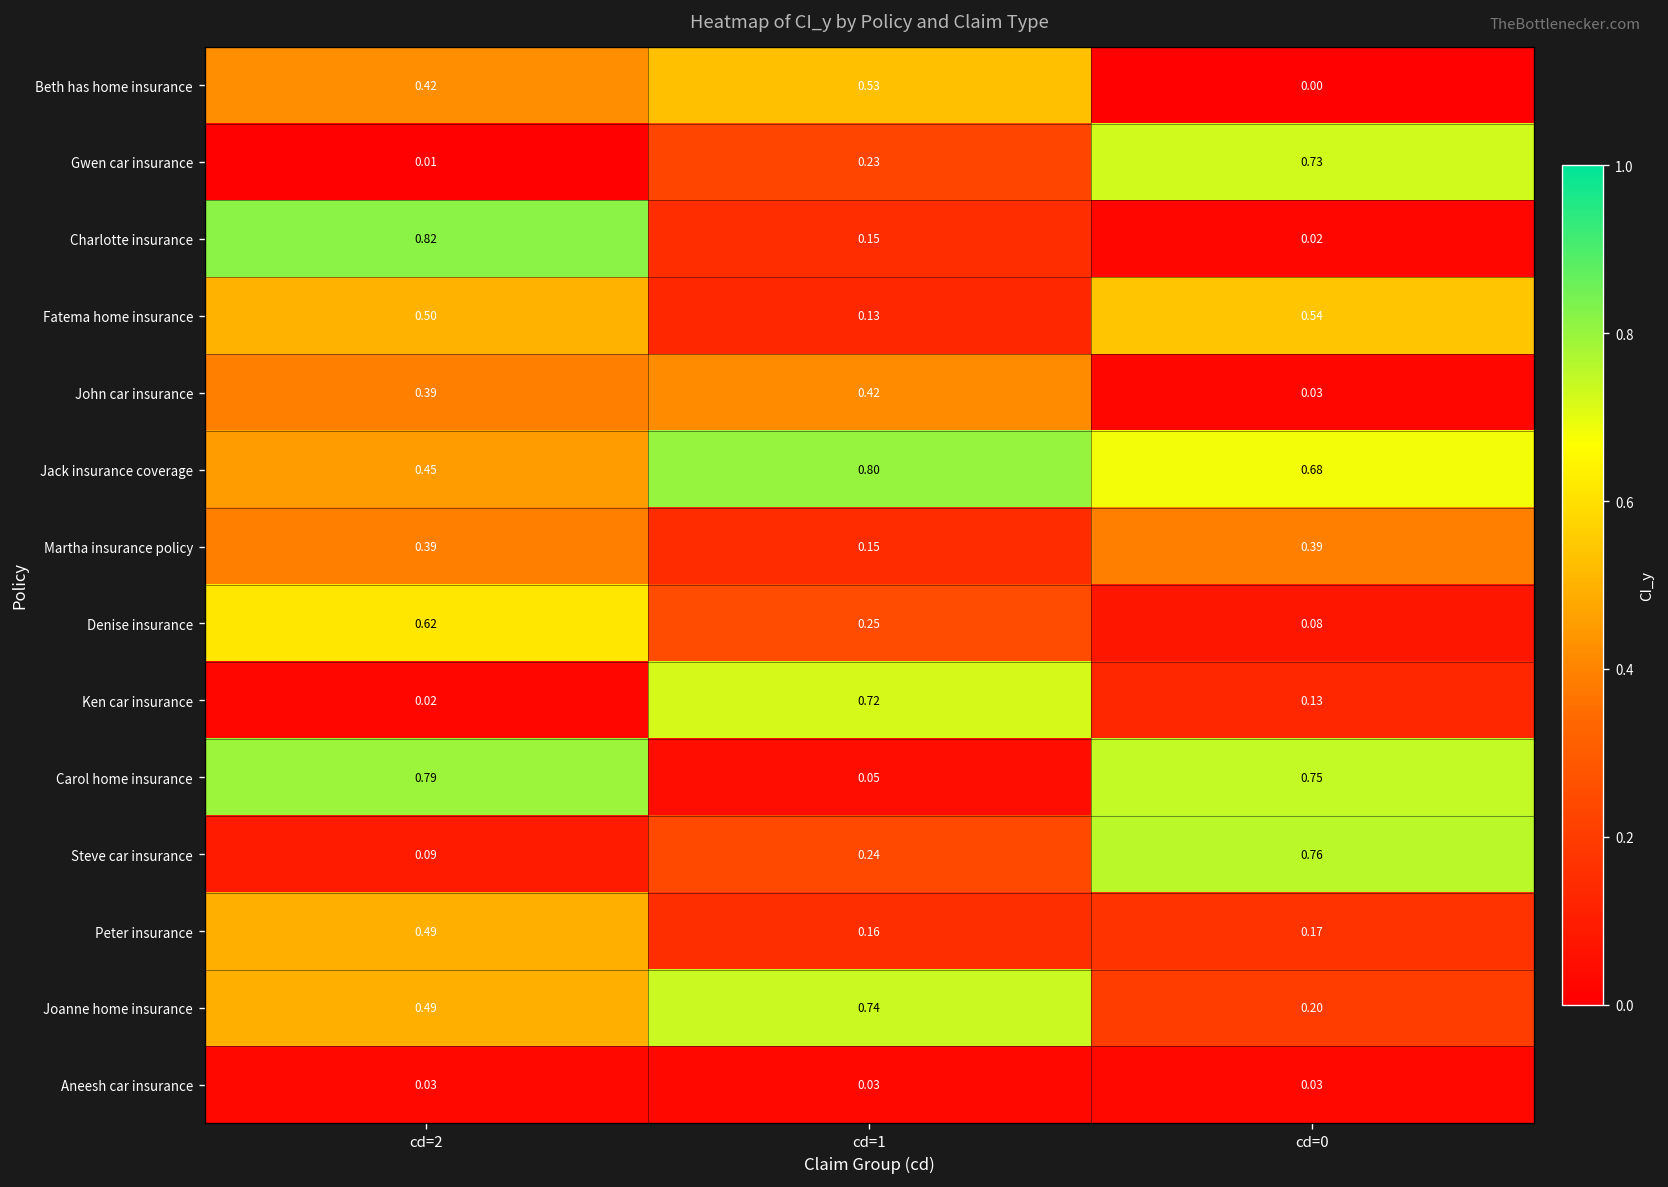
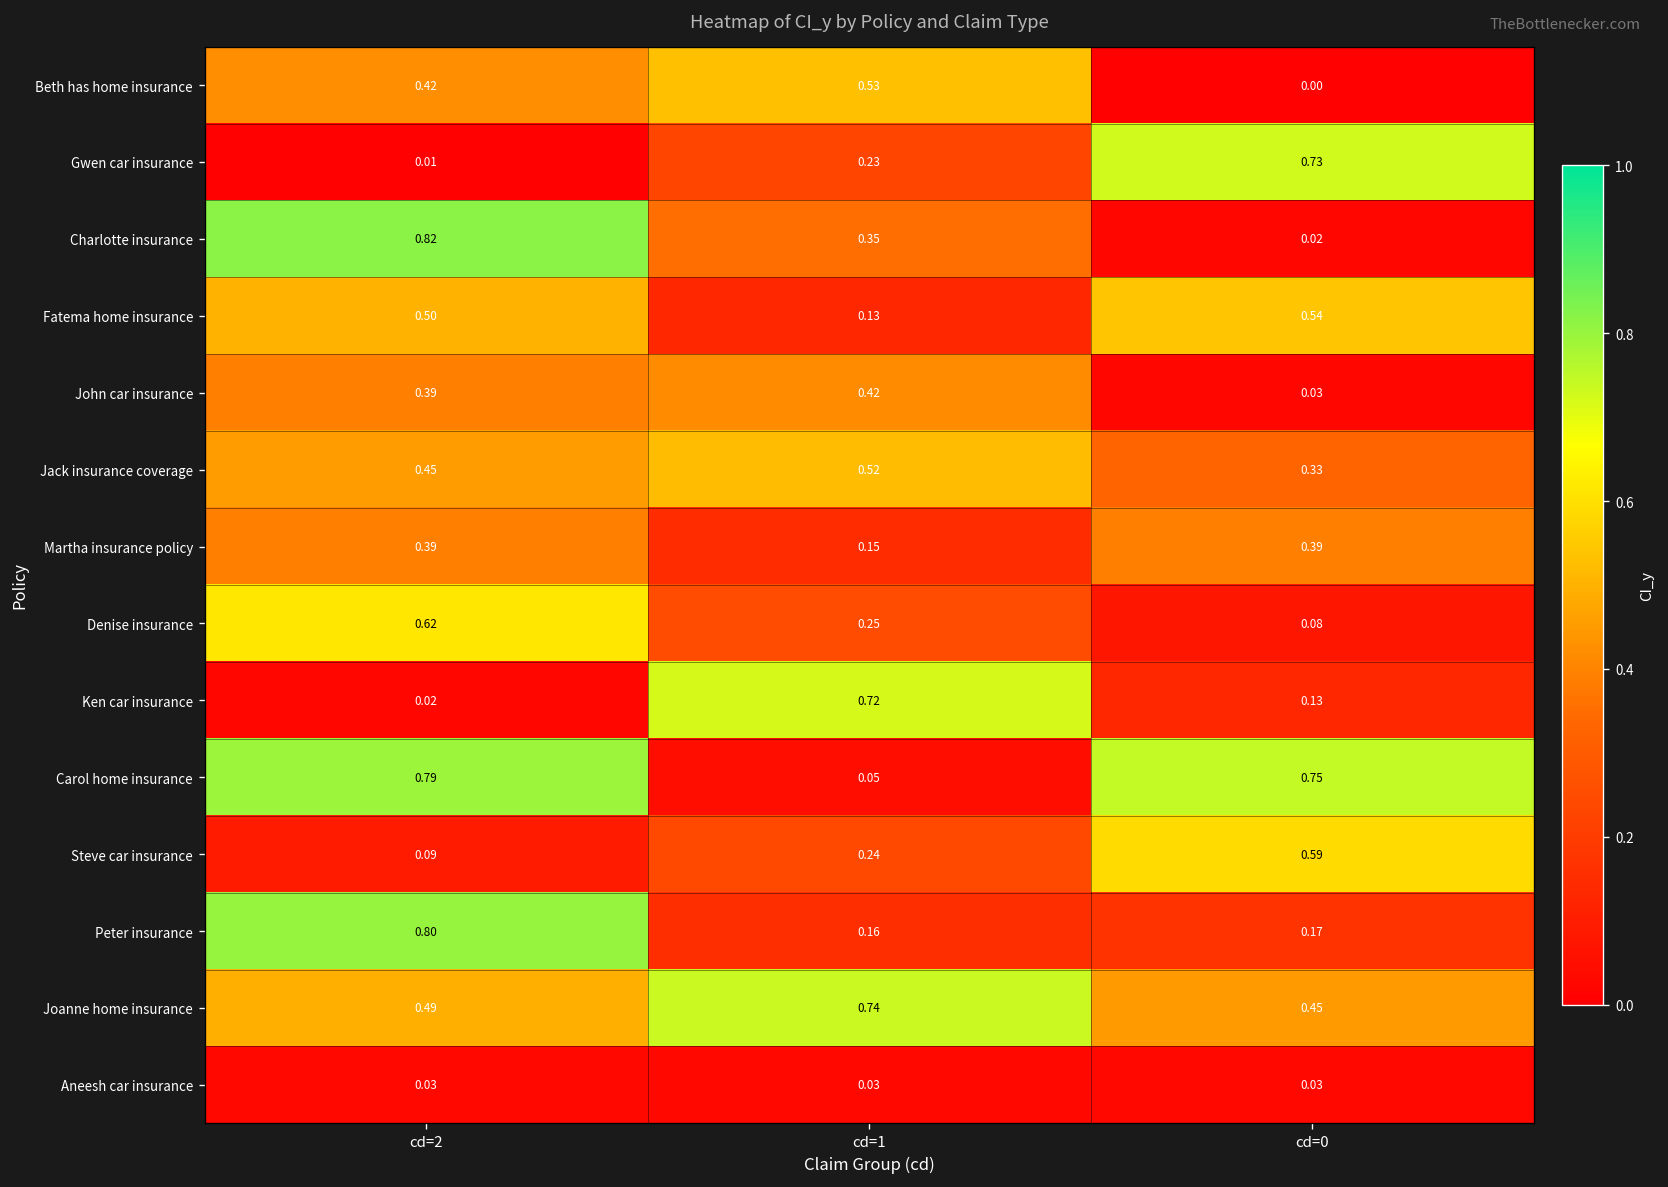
Charlotte insurance, cd=1: 0.15 -> 0.35
Jack insurance coverage, cd=1: 0.80 -> 0.52
Jack insurance coverage, cd=0: 0.68 -> 0.33
Steve car insurance, cd=0: 0.76 -> 0.59
Peter insurance, cd=2: 0.49 -> 0.80
Joanne home insurance, cd=0: 0.20 -> 0.45
